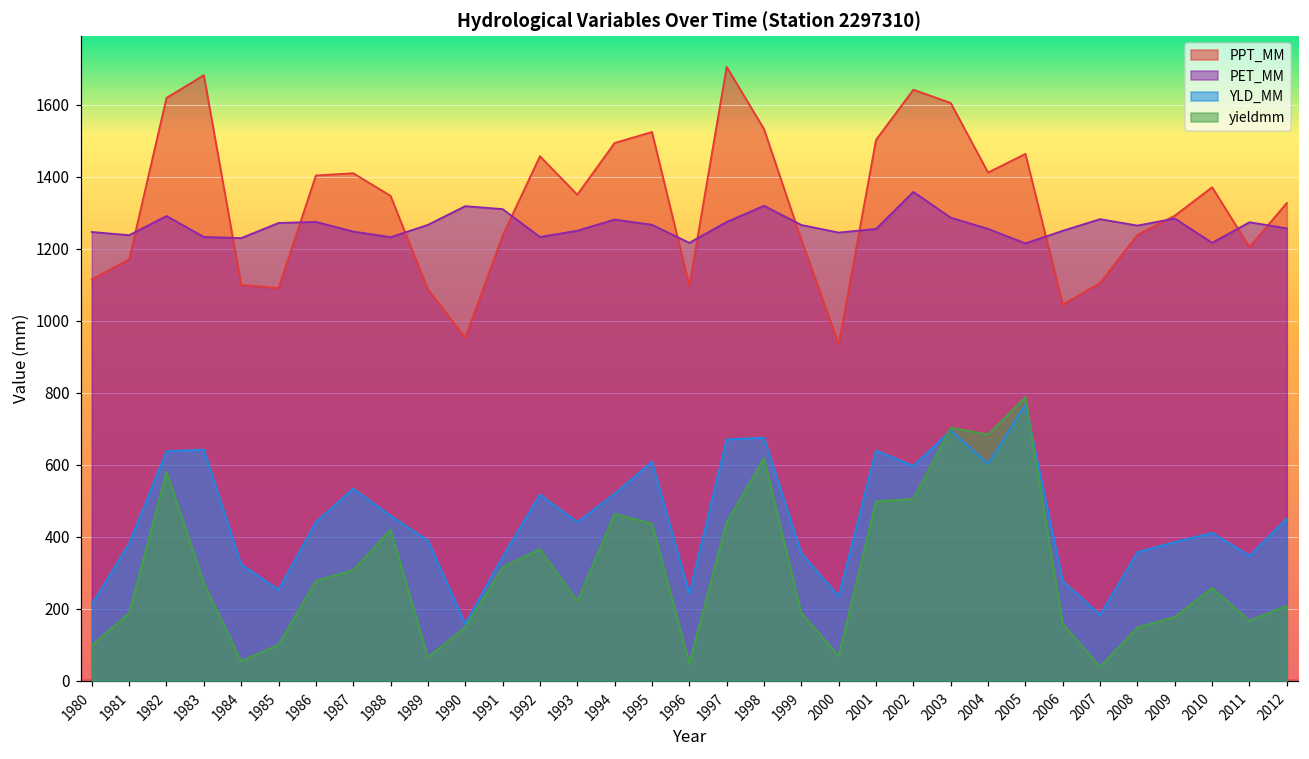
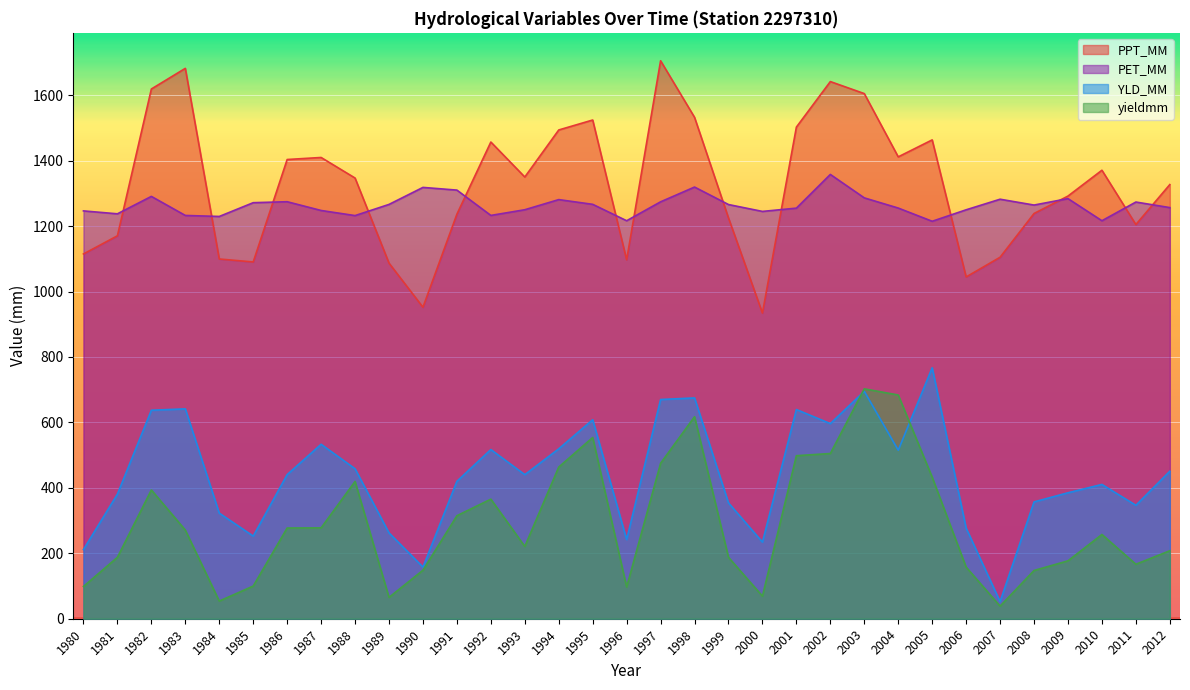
yieldmm, 1982: 580 -> 390
yieldmm, 1987: 310 -> 280
YLD_MM, 1989: 390 -> 260
YLD_MM, 1991: 340 -> 420
yieldmm, 1995: 440 -> 550
yieldmm, 1996: 50 -> 100
yieldmm, 1997: 440 -> 480
YLD_MM, 2004: 600 -> 520
yieldmm, 2005: 790 -> 430
YLD_MM, 2007: 180 -> 50
